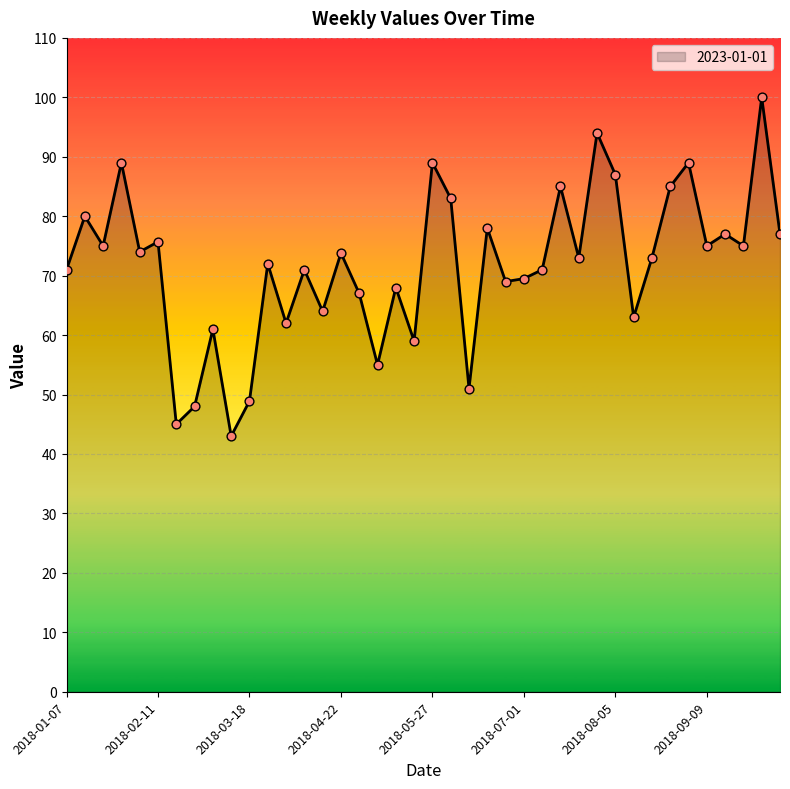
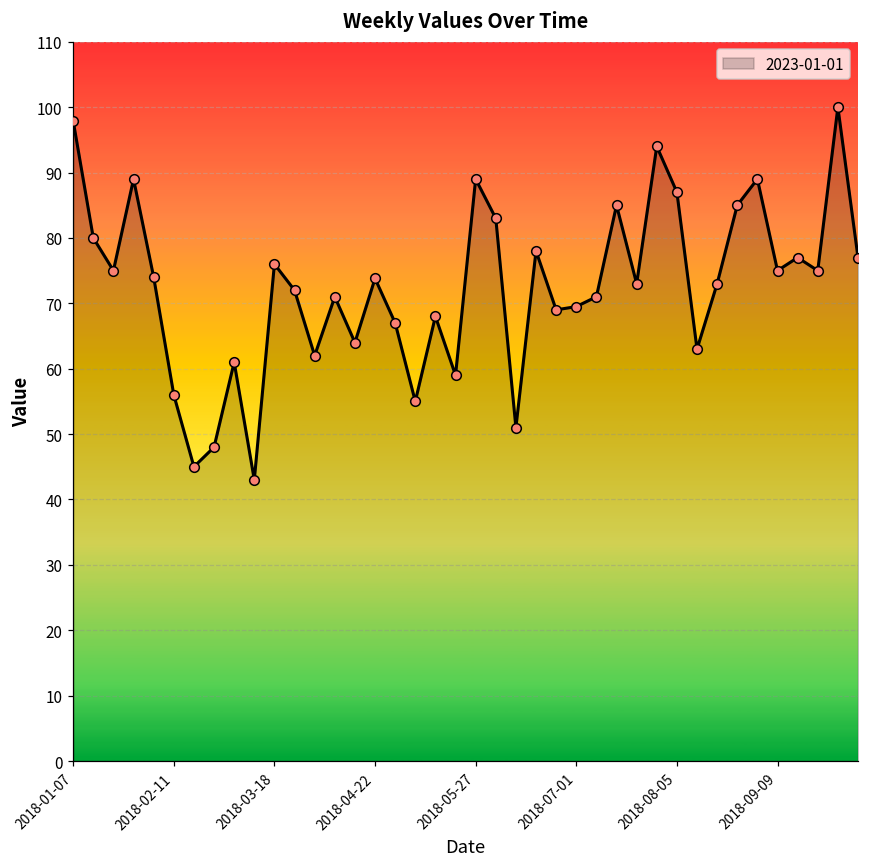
2018-01-07: 71 -> 98
2018-02-11: 76 -> 56
2018-03-18: 49 -> 76
